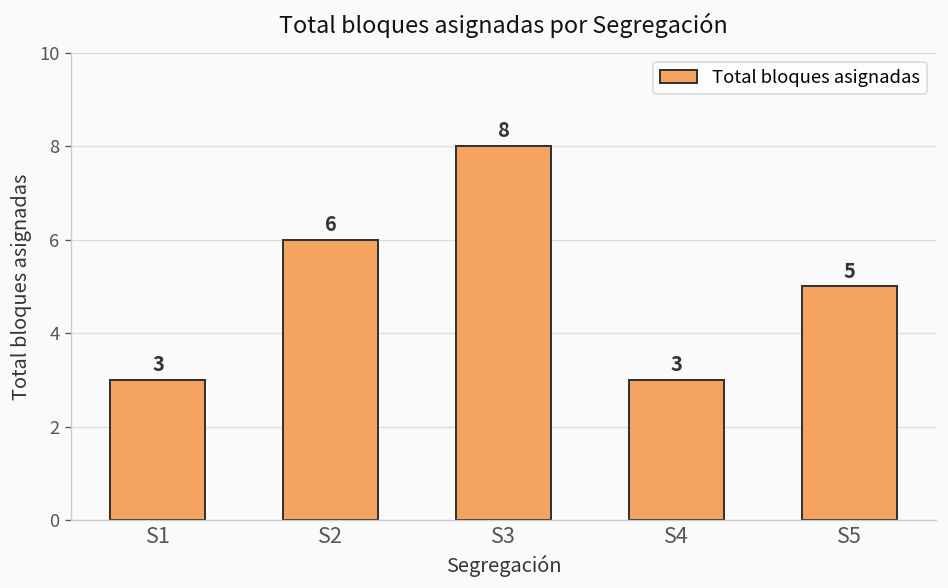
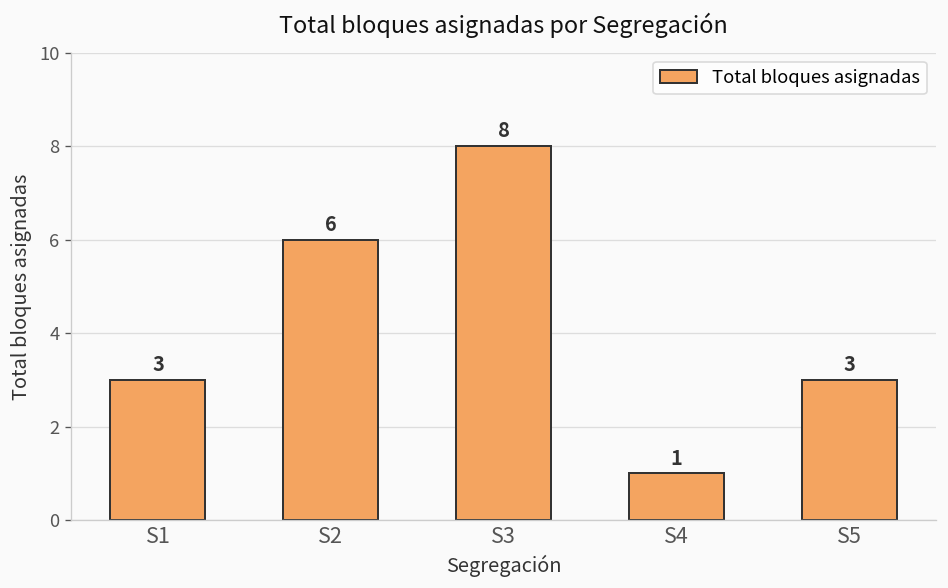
S4: 3 -> 1
S5: 5 -> 3
